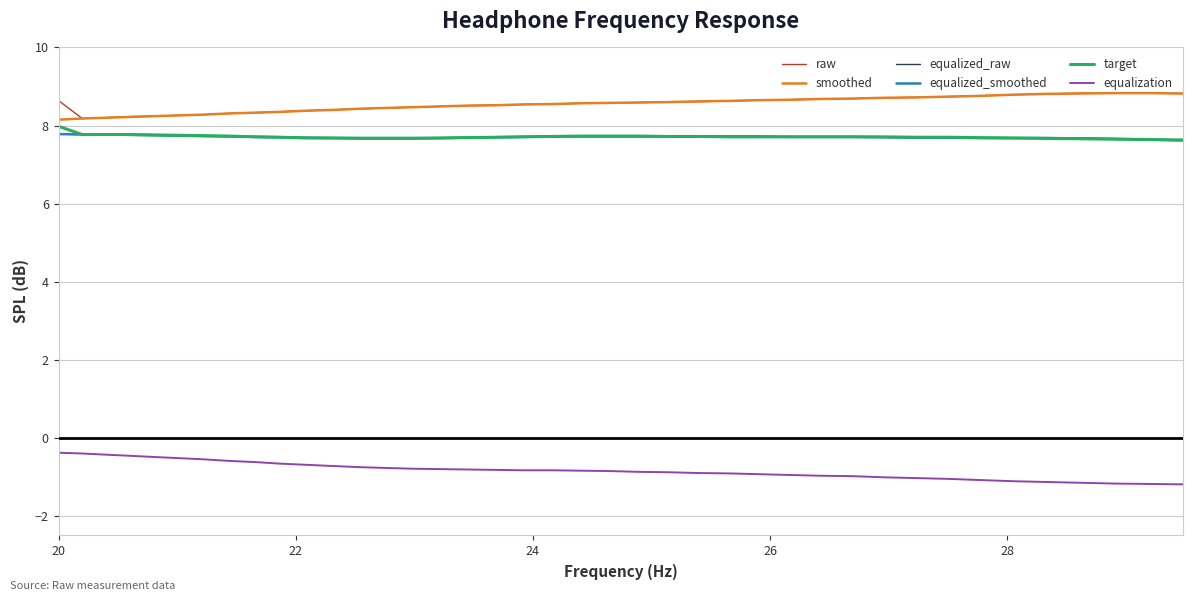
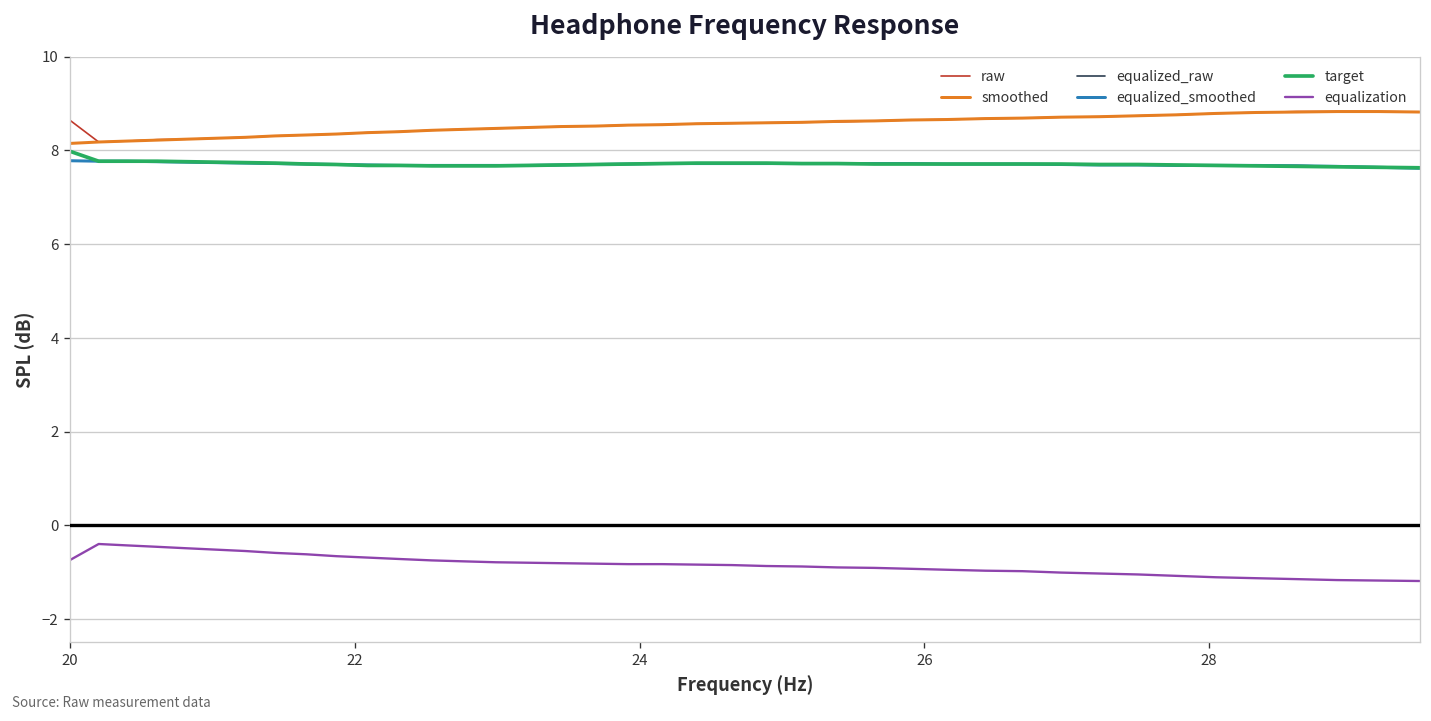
equalization, 20: -0.4 -> -0.7
